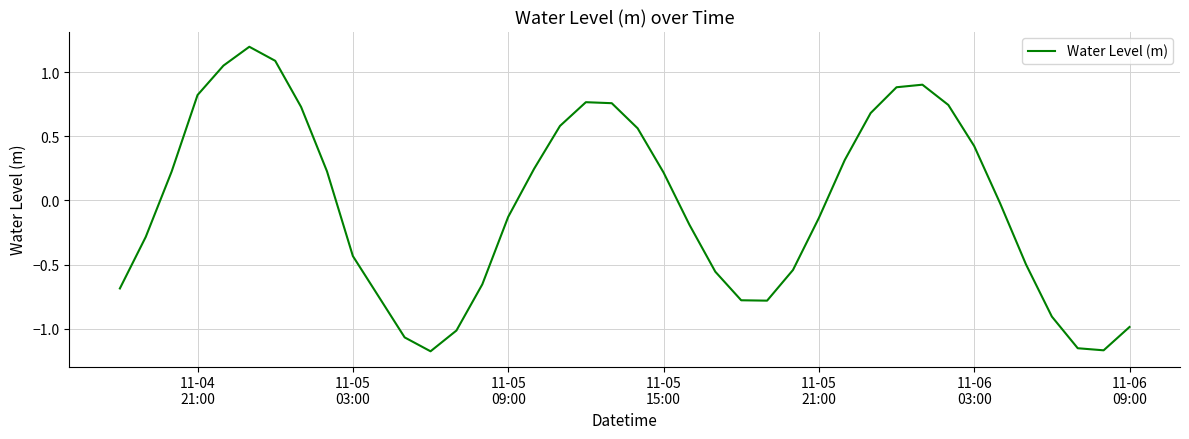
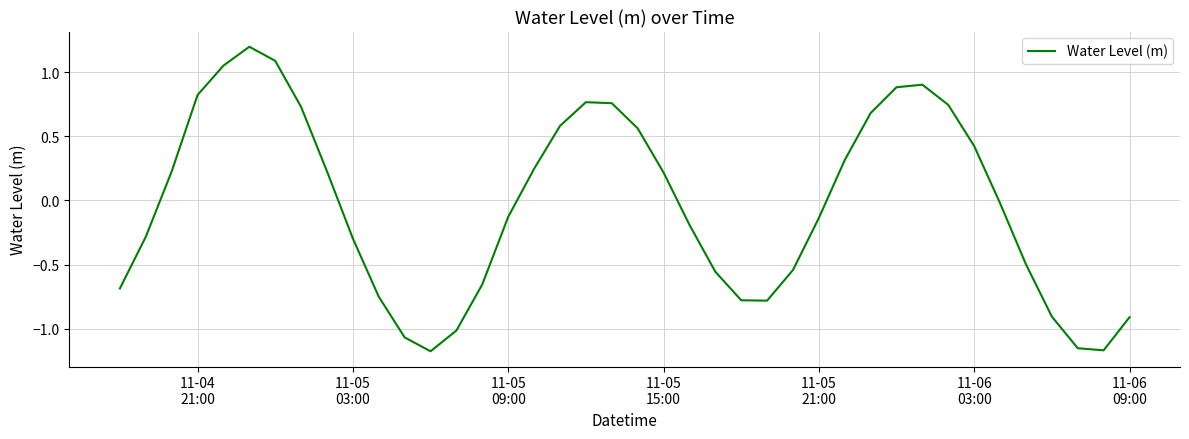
11-05 03:00: -0.43 -> -0.30
11-06 09:00: -0.99 -> -0.91
